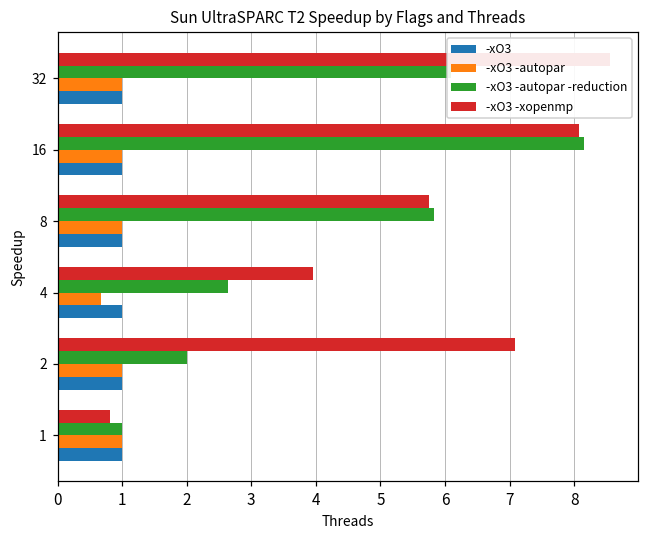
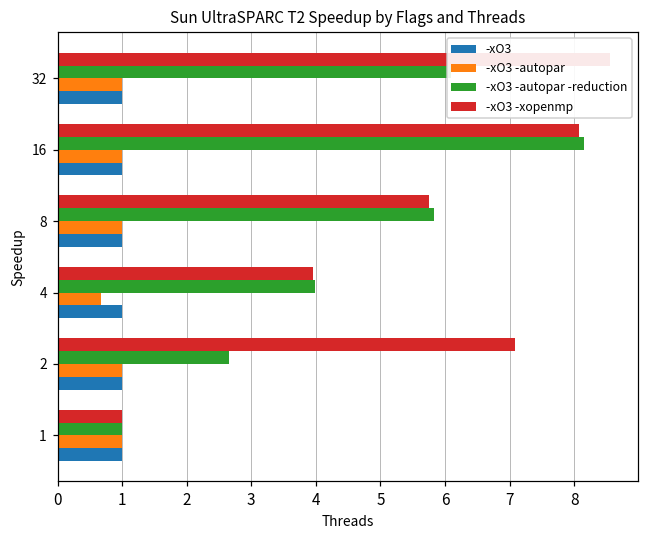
-xO3 -autopar -reduction, 4: 2.6 -> 4.0
-xO3 -autopar -reduction, 2: 2.0 -> 2.7
-xO3 -xopenmp, 1: 0.8 -> 1.0
